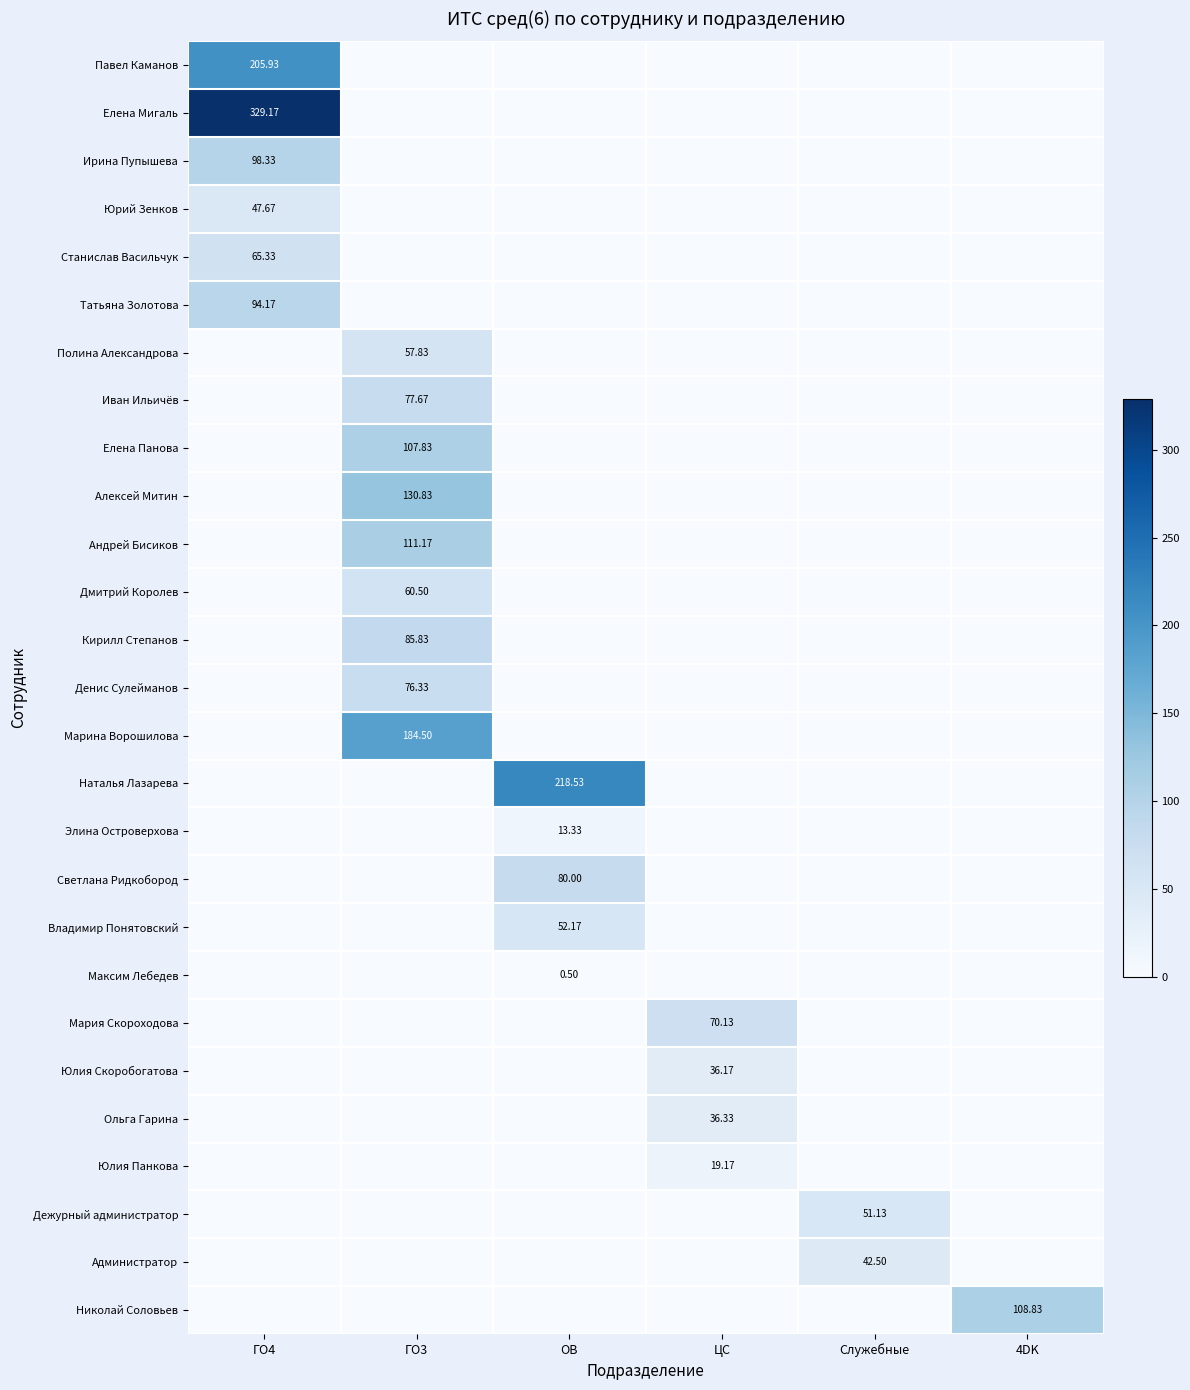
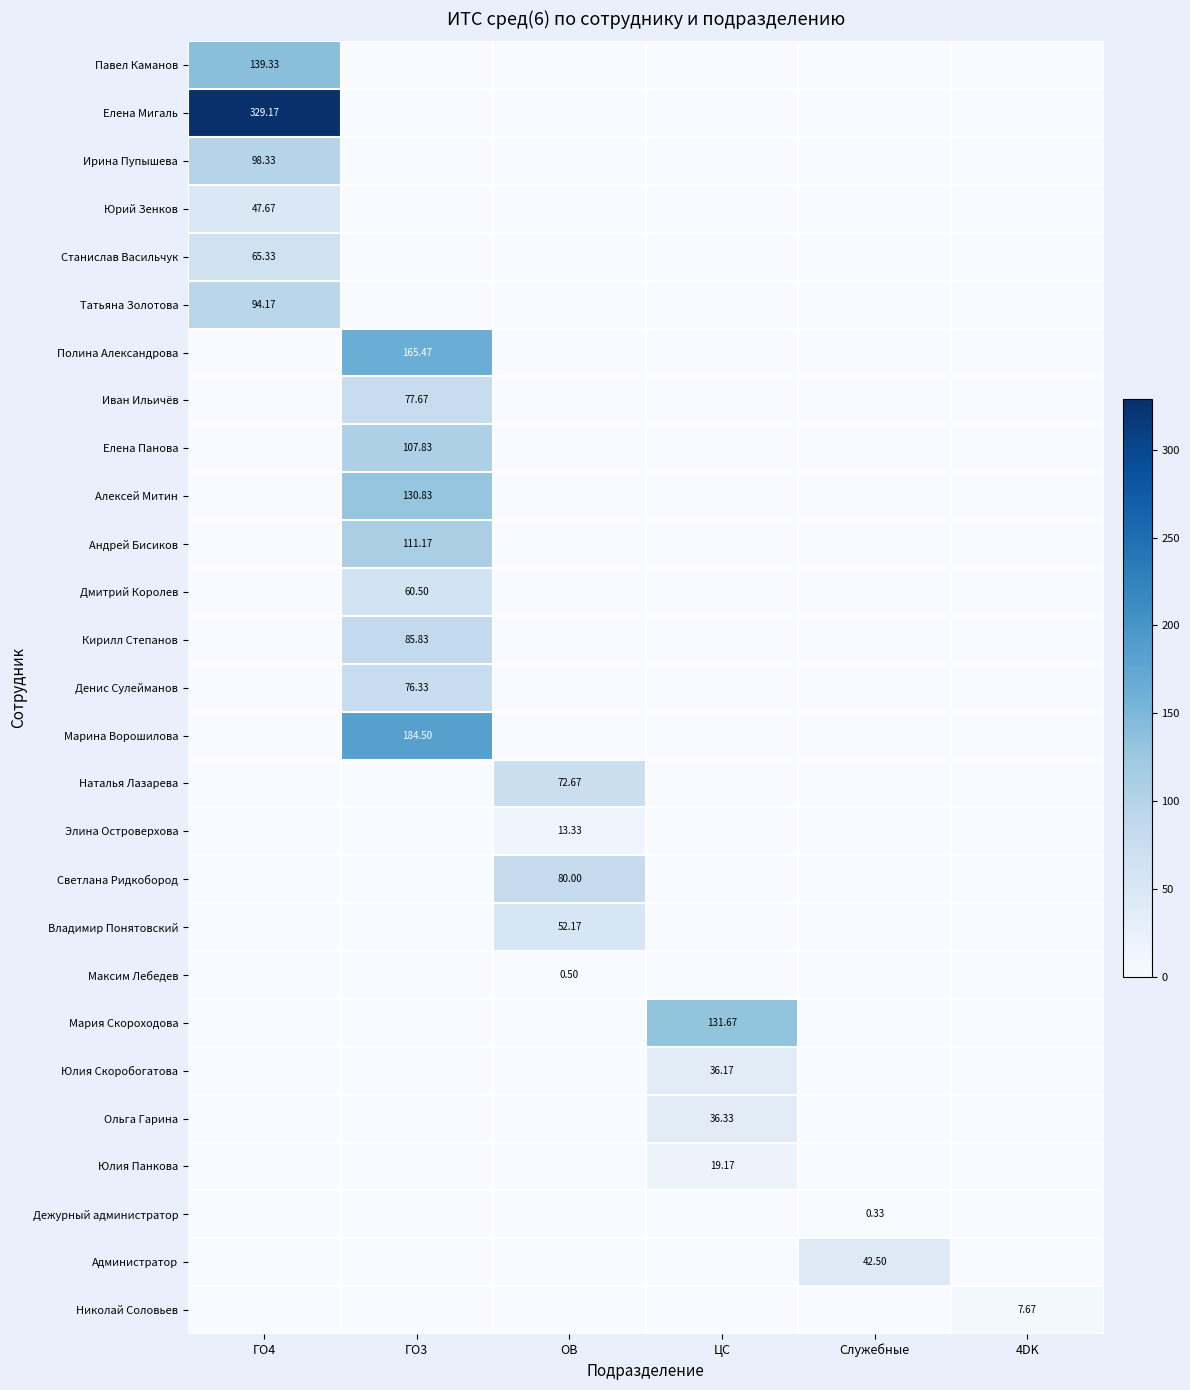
Павел Каманов, ГО4: 205.93 -> 139.33
Полина Александрова, ГО3: 57.83 -> 165.47
Наталья Лазарева, ОВ: 218.53 -> 72.67
Мария Скороходова, ЦС: 70.13 -> 131.67
Дежурный администратор, Служебные: 51.13 -> 0.33
Николай Соловьев, 4DK: 108.83 -> 7.67
